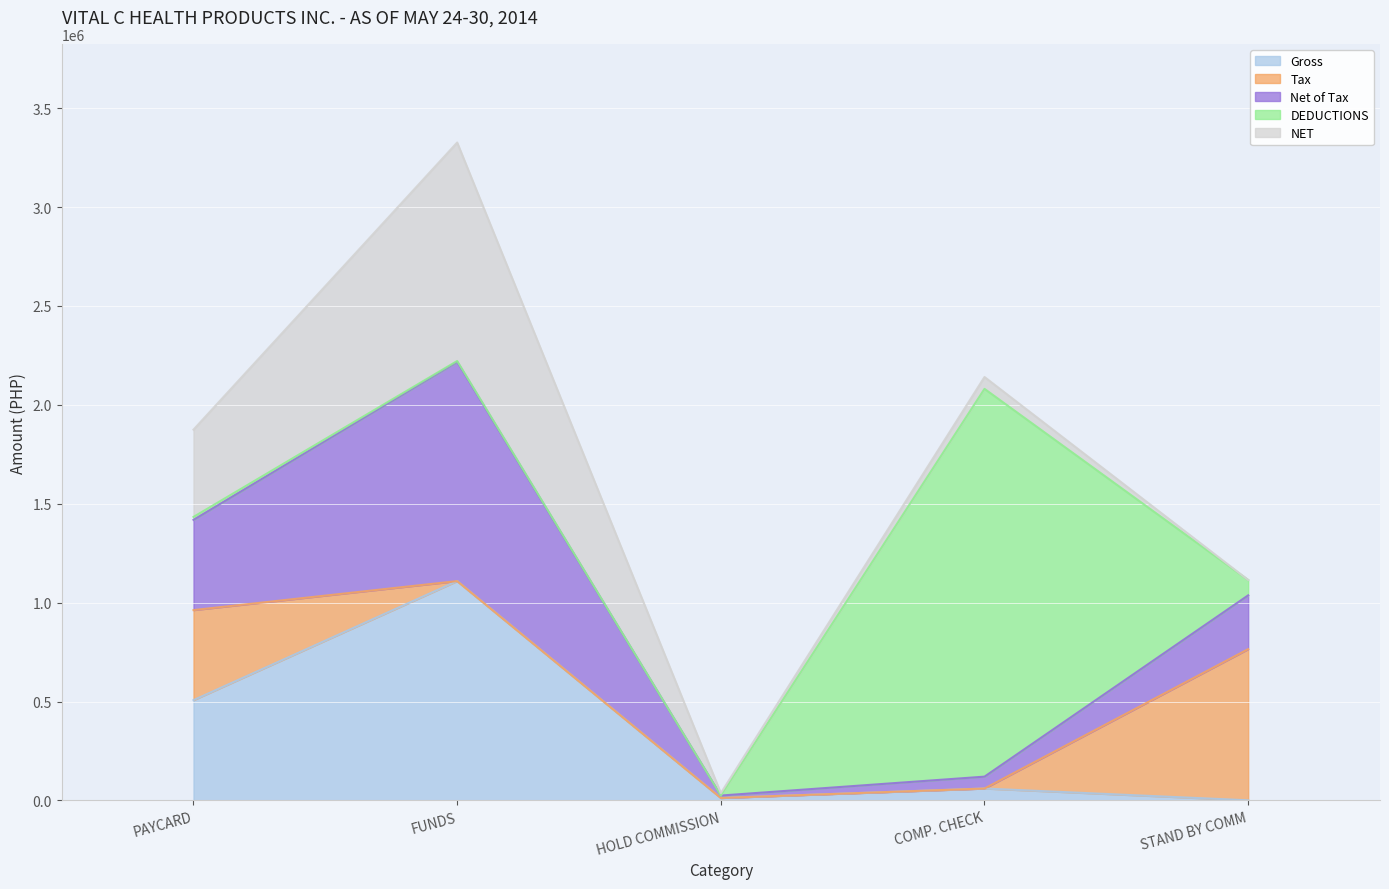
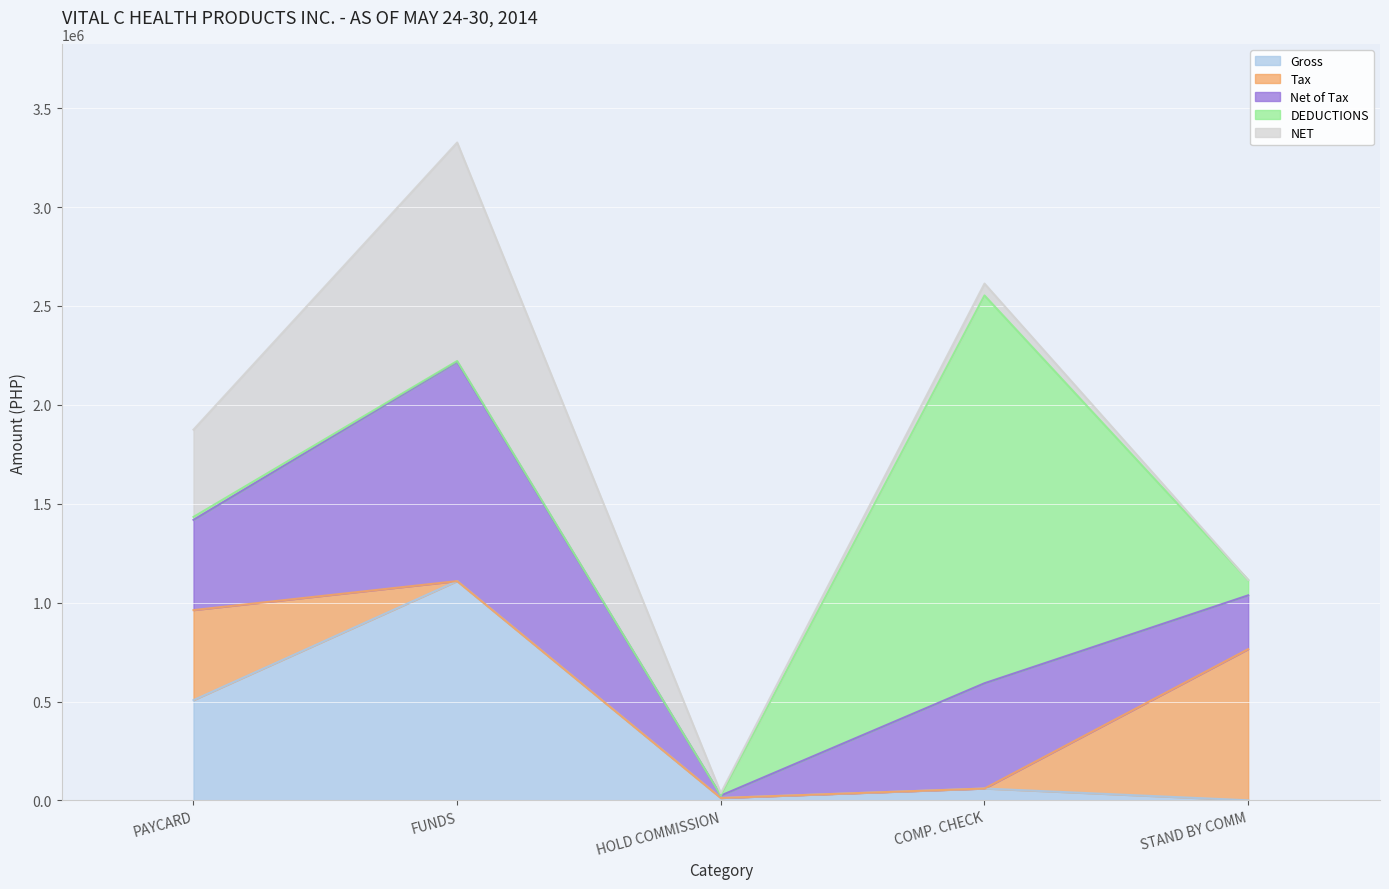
Net of Tax, COMP. CHECK: 60000 -> 530000
